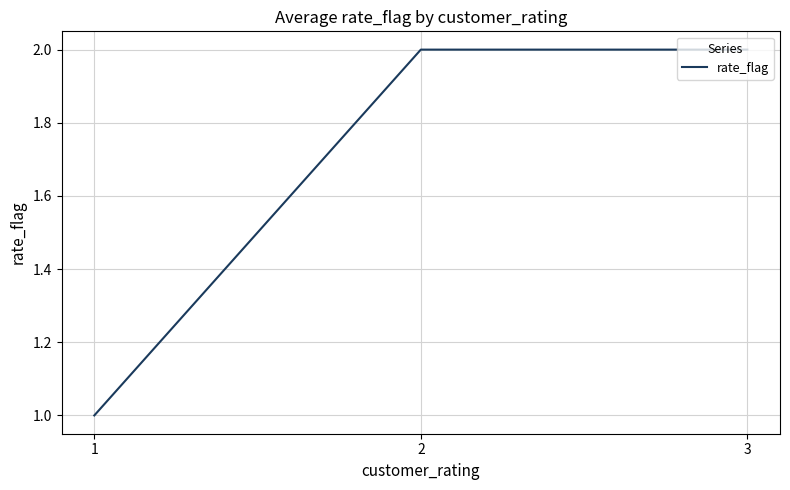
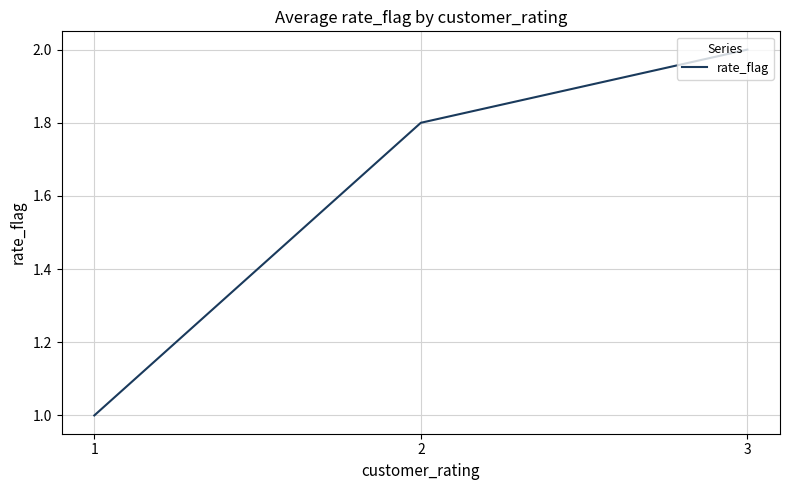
2: 2.0 -> 1.8
